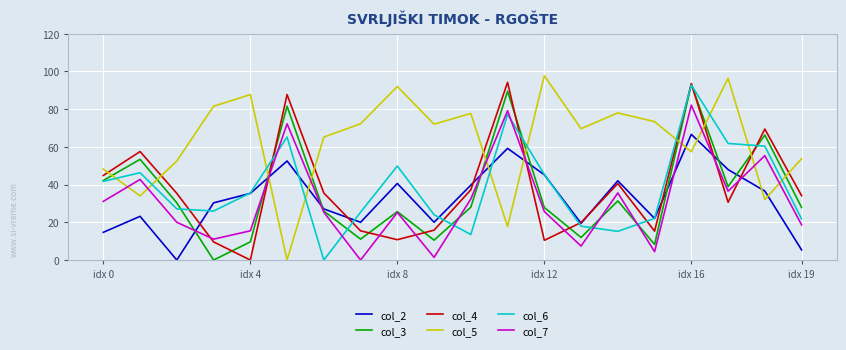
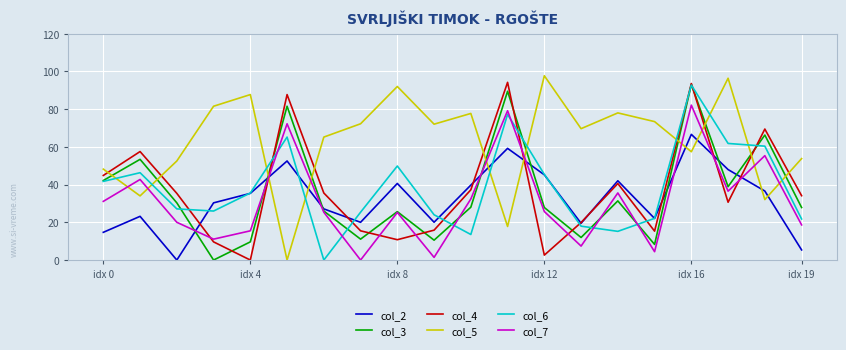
col_4, idx 12: 10 -> 3
